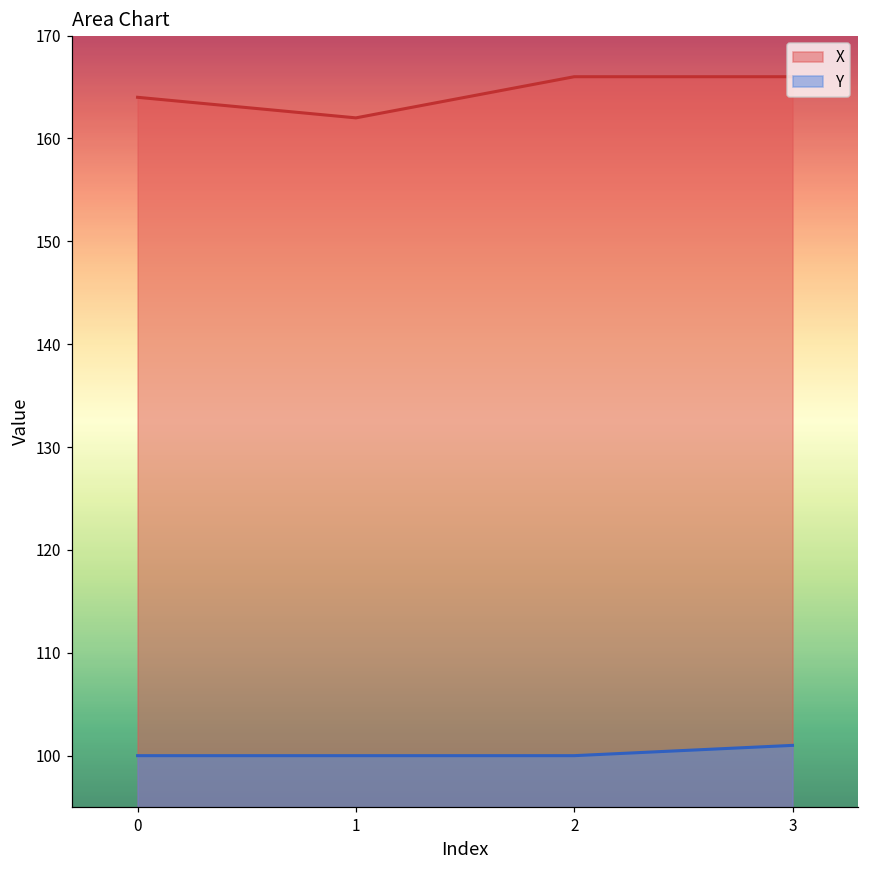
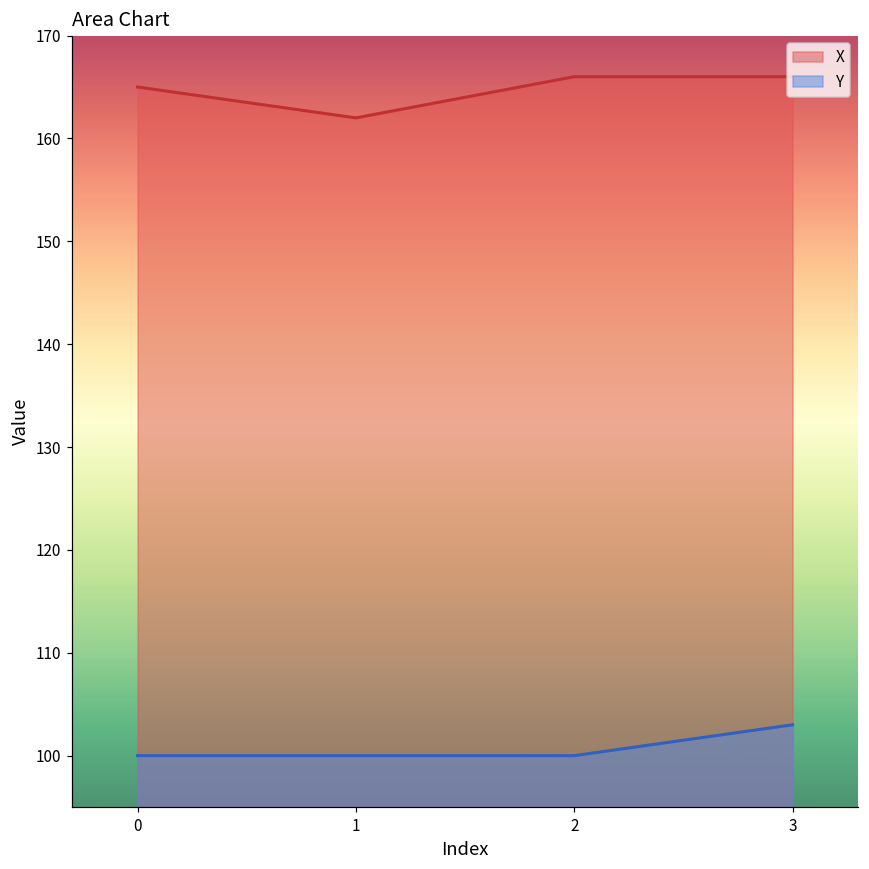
X, 0: 164 -> 165
Y, 3: 101 -> 103
